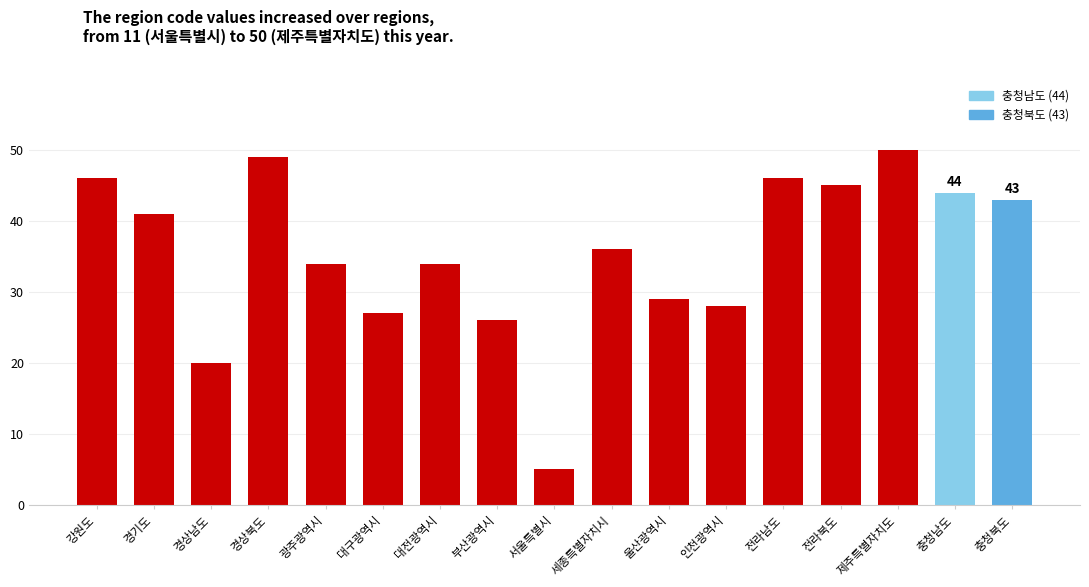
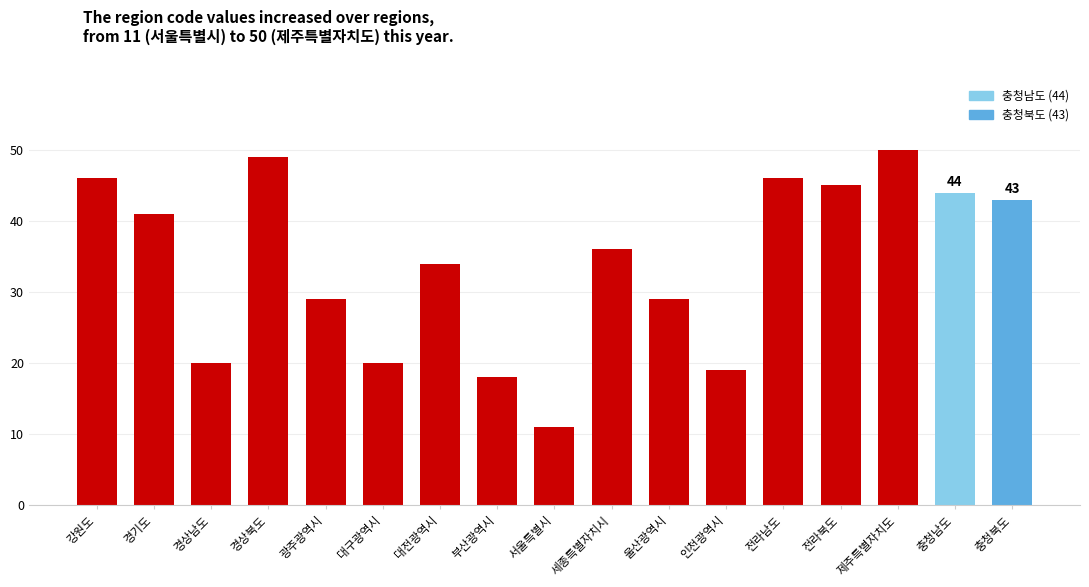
광주광역시: 34 -> 29
대구광역시: 27 -> 20
부산광역시: 26 -> 18
서울특별시: 5 -> 11
인천광역시: 28 -> 19
